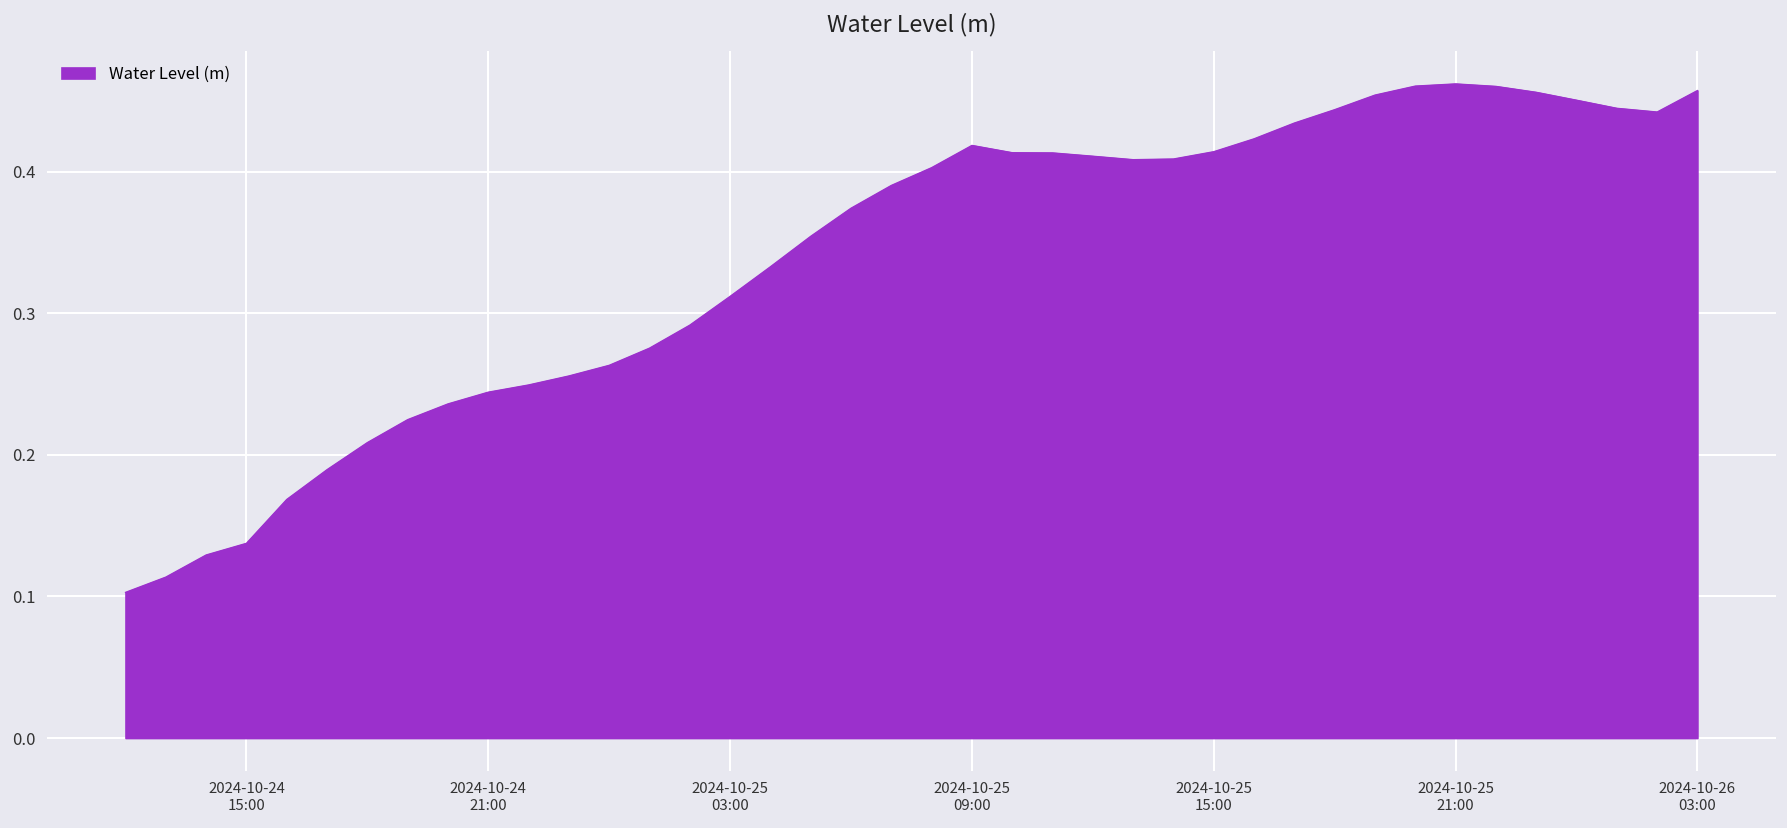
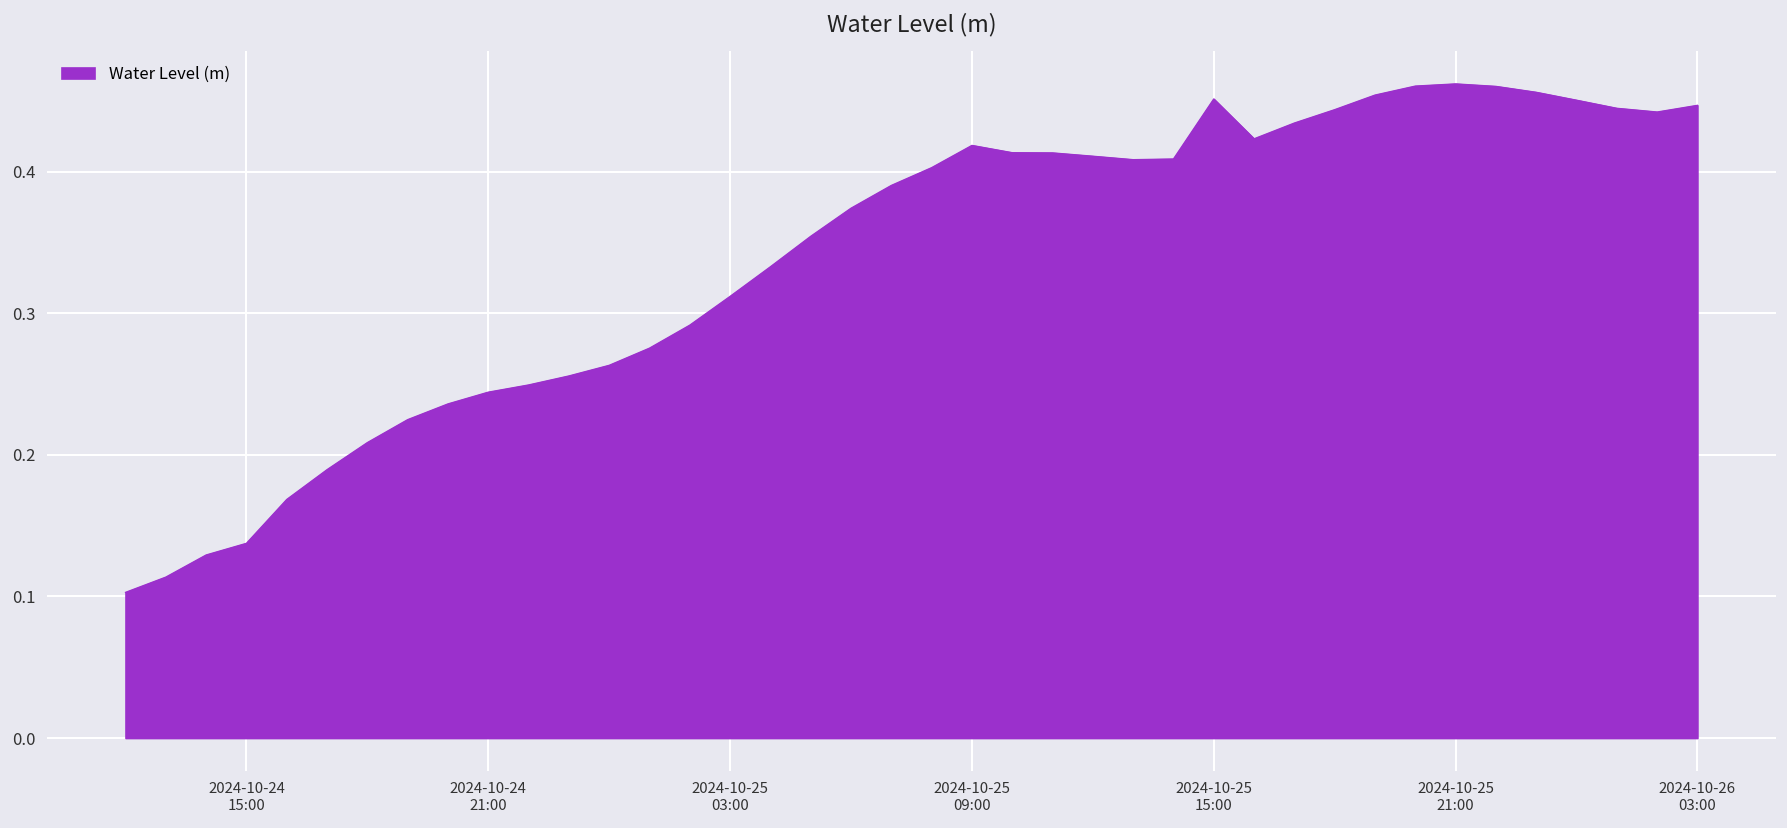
2024-10-25 15:00: 0.414 -> 0.451
2024-10-26 03:00: 0.457 -> 0.447
